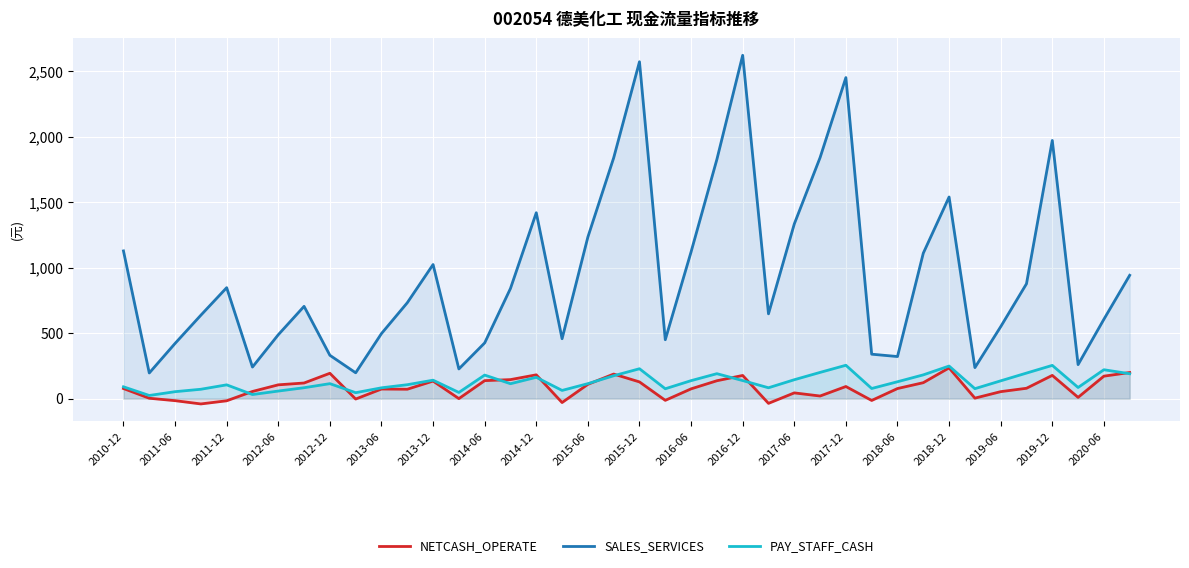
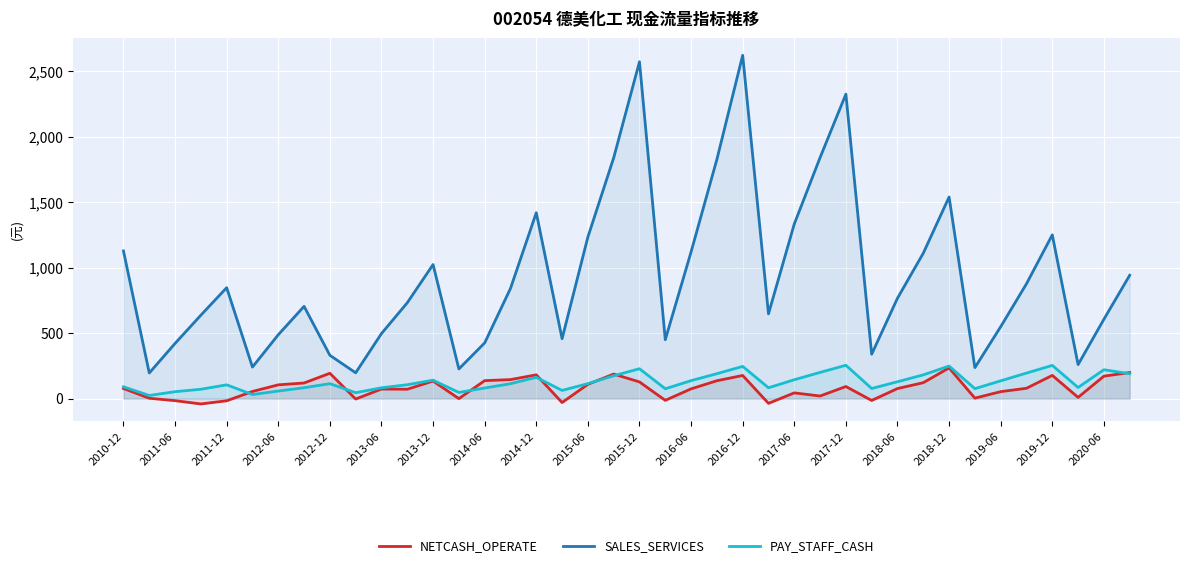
PAY_STAFF_CASH, 2014-06: 180 -> 80
PAY_STAFF_CASH, 2016-12: 140 -> 250
SALES_SERVICES, 2017-12: 2,450 -> 2,330
SALES_SERVICES, 2018-06: 320 -> 770
SALES_SERVICES, 2019-12: 1,970 -> 1,250
